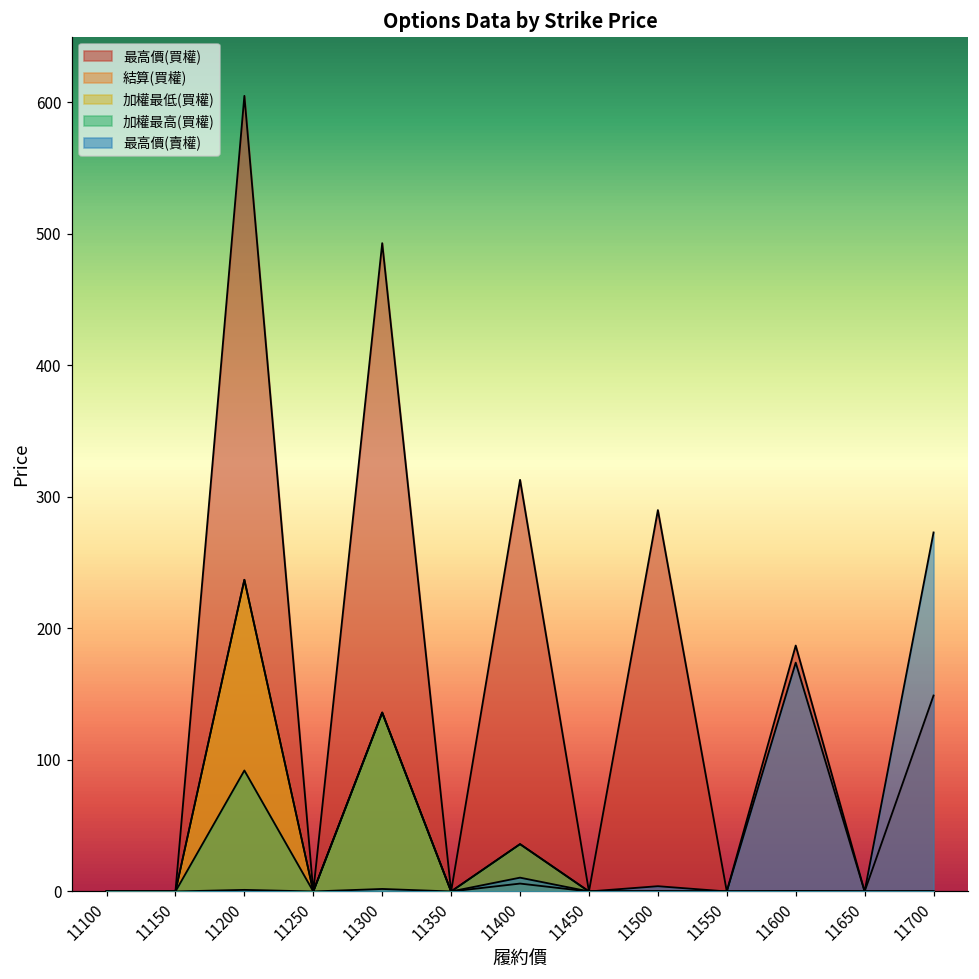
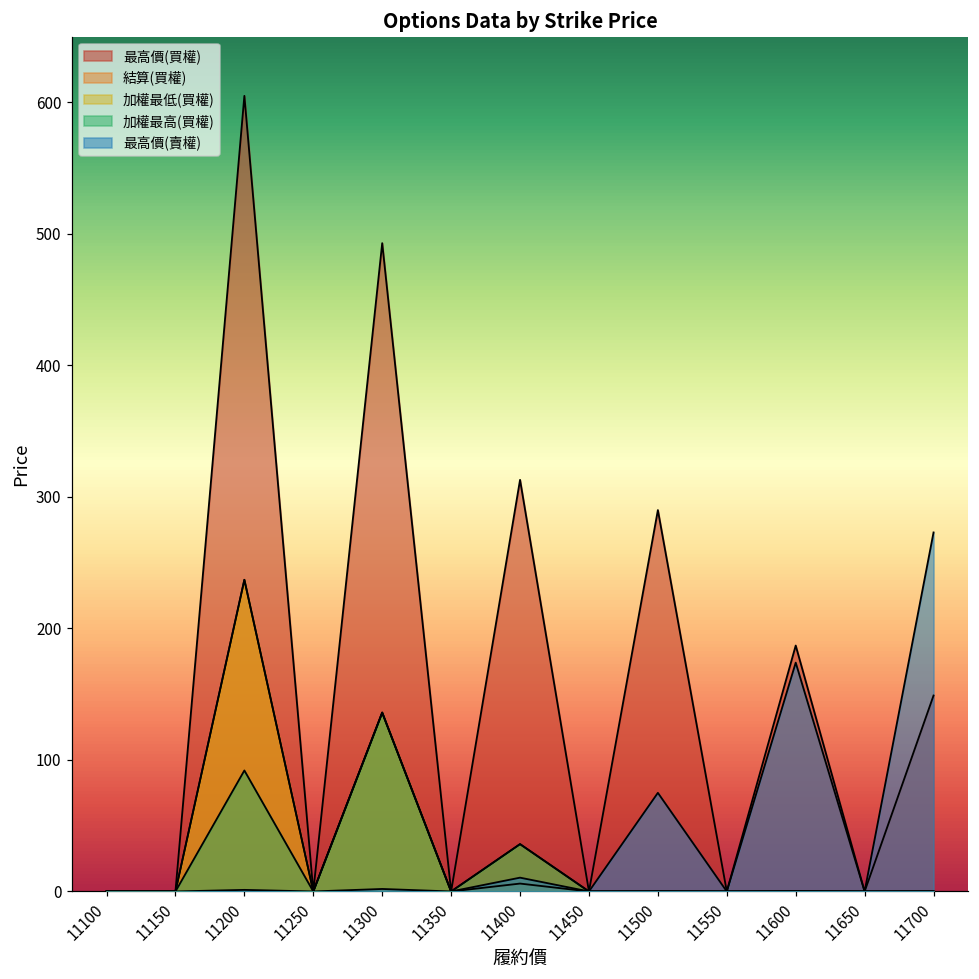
最高價(賣權), 11500: 4 -> 75
